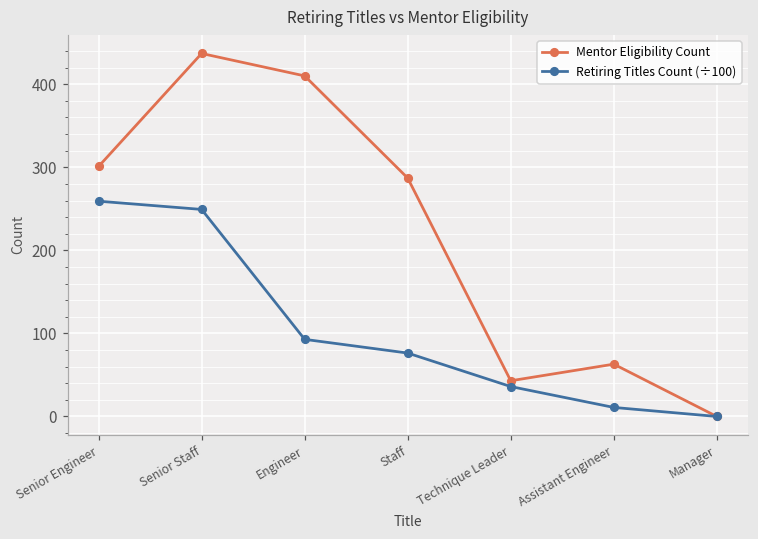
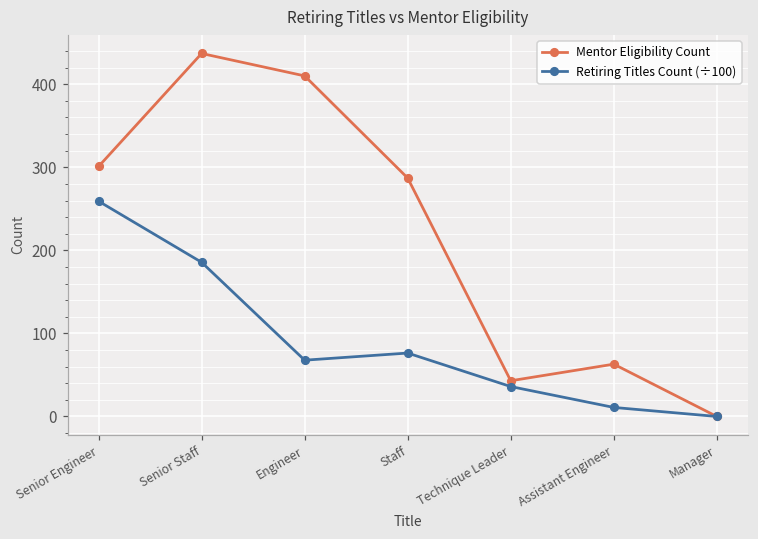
Retiring Titles Count (÷100), Senior Staff: 250 -> 190
Retiring Titles Count (÷100), Engineer: 90 -> 70
